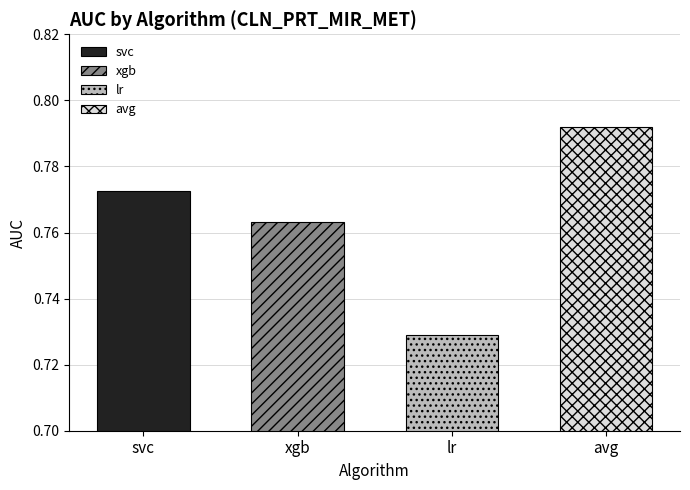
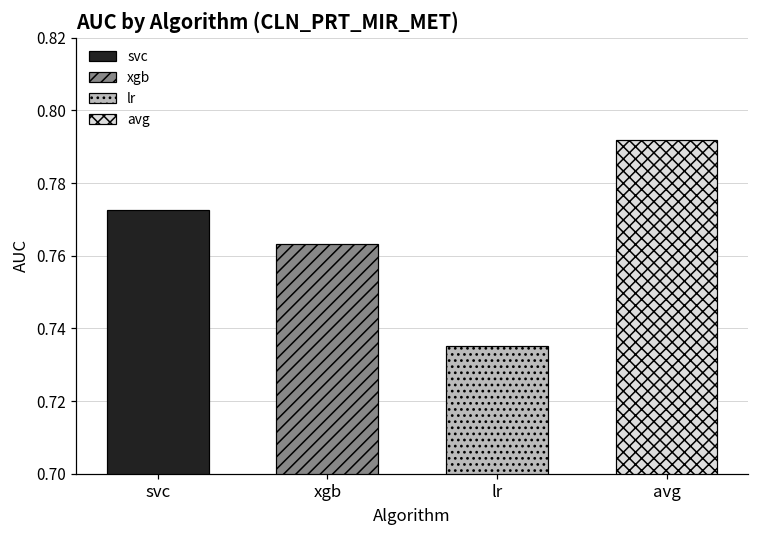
lr: 0.729 -> 0.735
